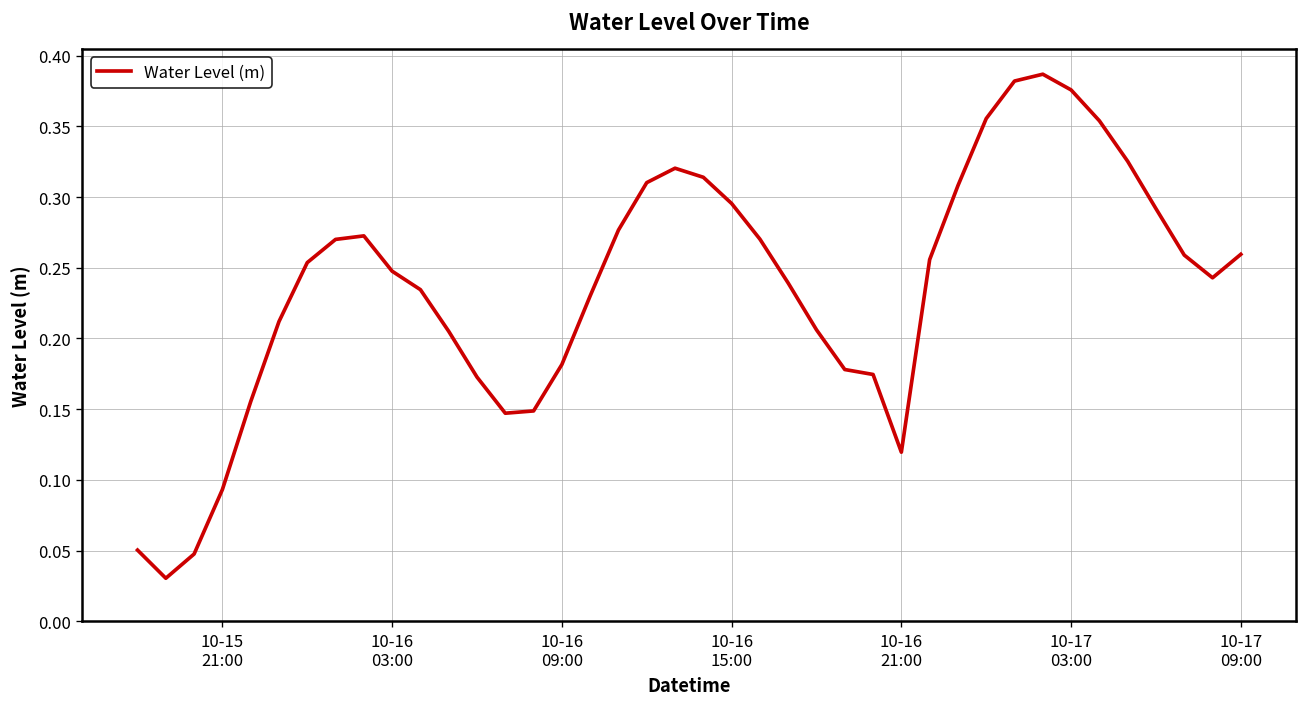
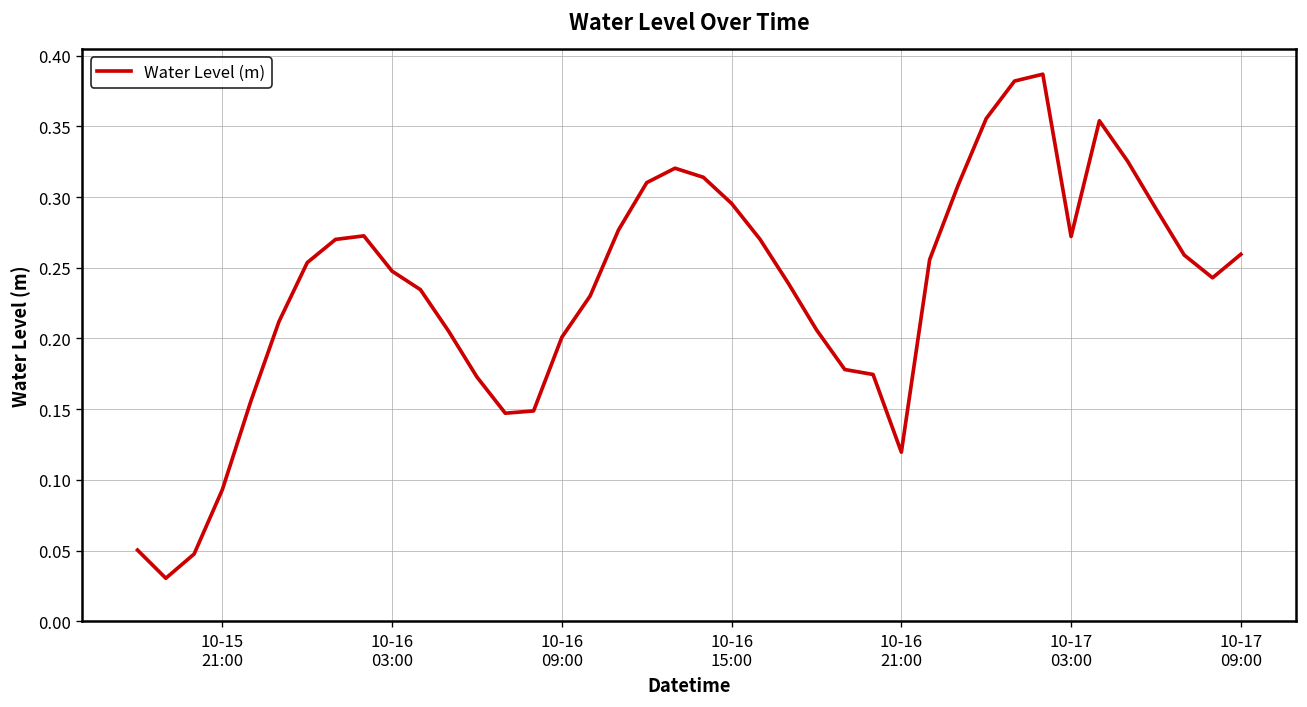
10-16 09:00: 0.182 -> 0.201
10-17 03:00: 0.376 -> 0.272
